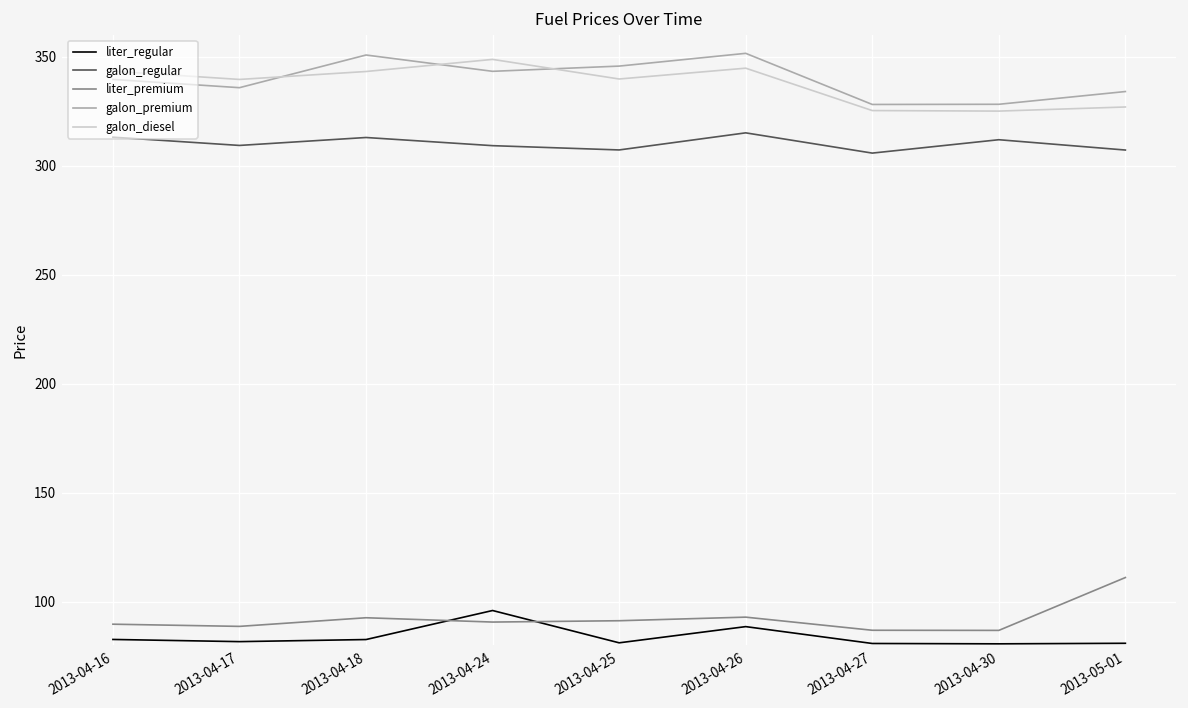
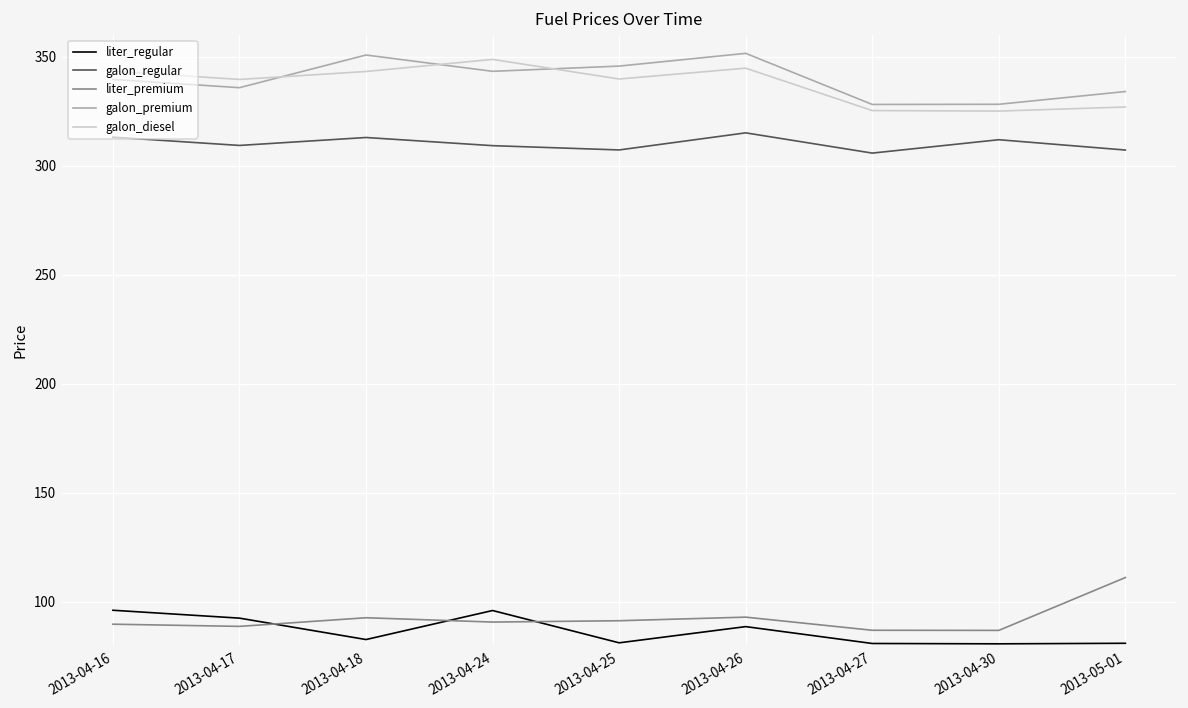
liter_regular, 2013-04-16: 83 -> 96
liter_regular, 2013-04-17: 82 -> 93
